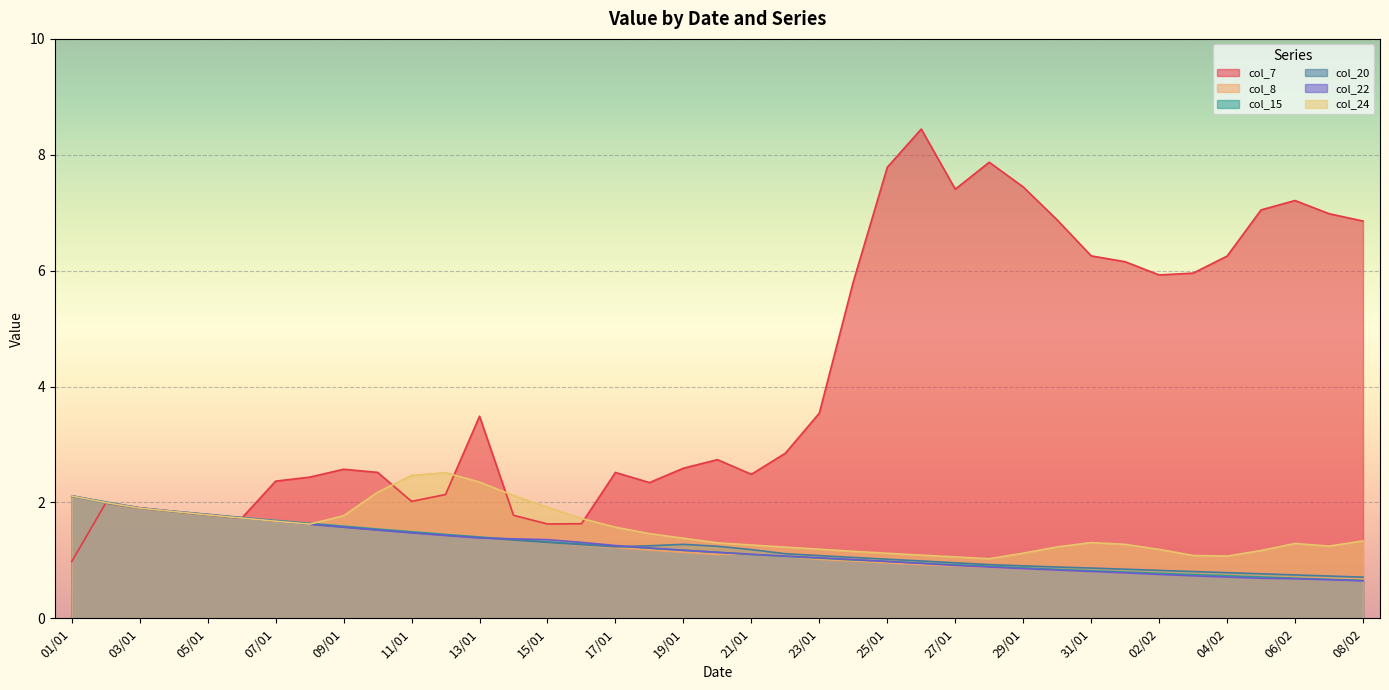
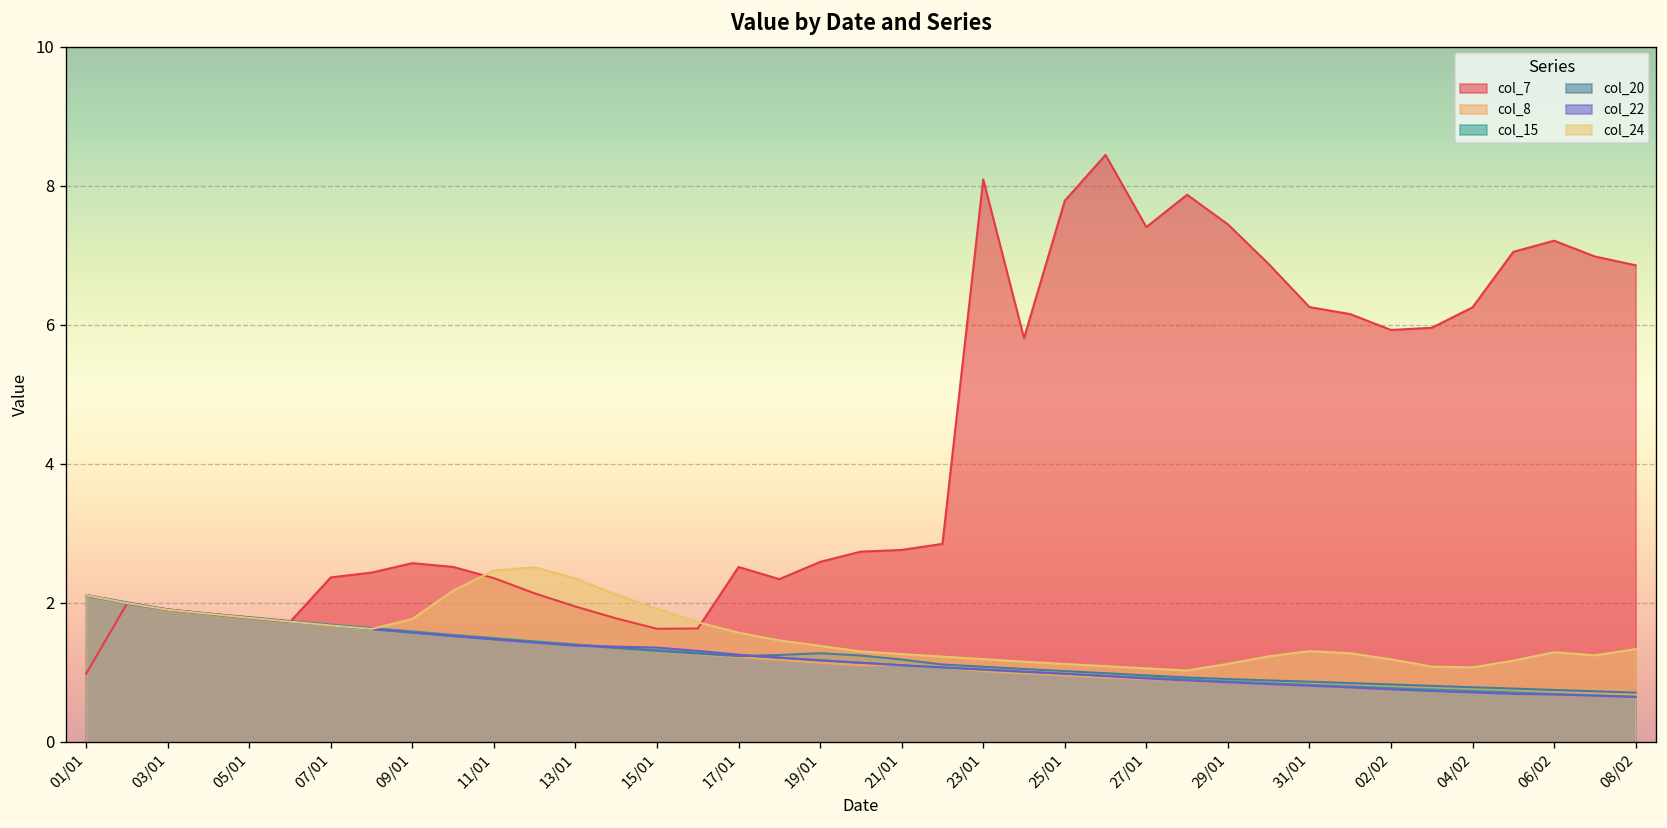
col_7, 11/01: 2.0 -> 2.4
col_7, 13/01: 3.5 -> 1.9
col_7, 21/01: 2.5 -> 2.8
col_7, 23/01: 3.5 -> 8.1
